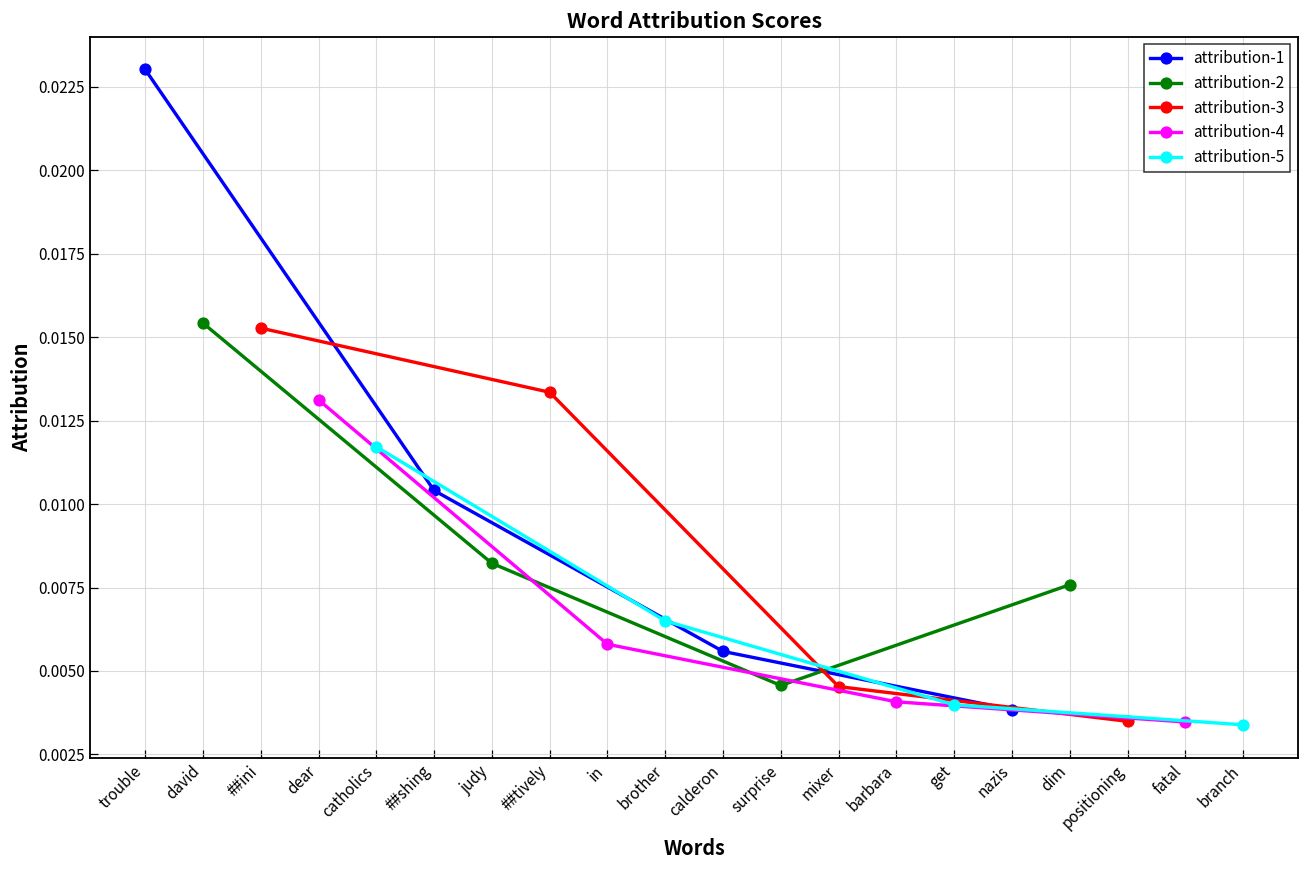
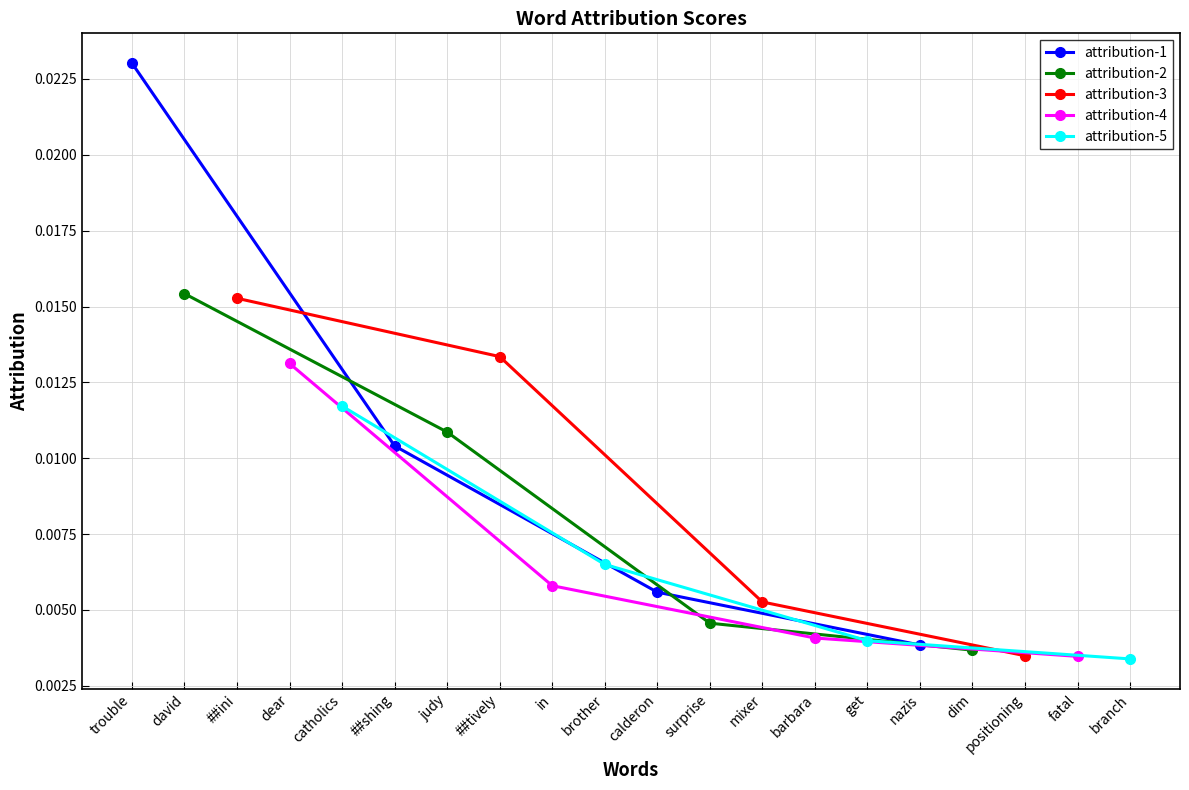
attribution-2, judy: 0.0082 -> 0.0109
attribution-3, mixer: 0.0045 -> 0.0053
attribution-2, dim: 0.0076 -> 0.0037
